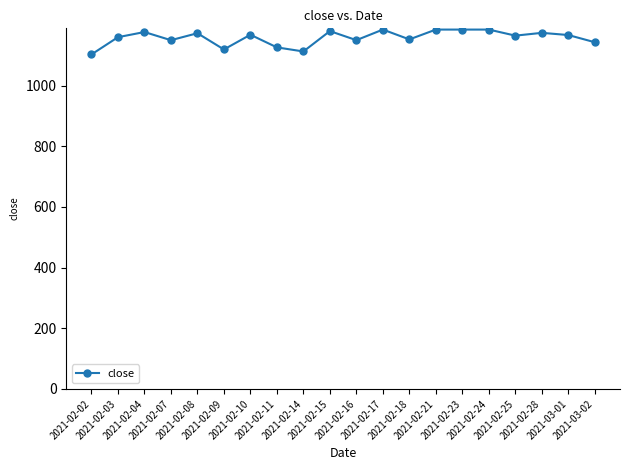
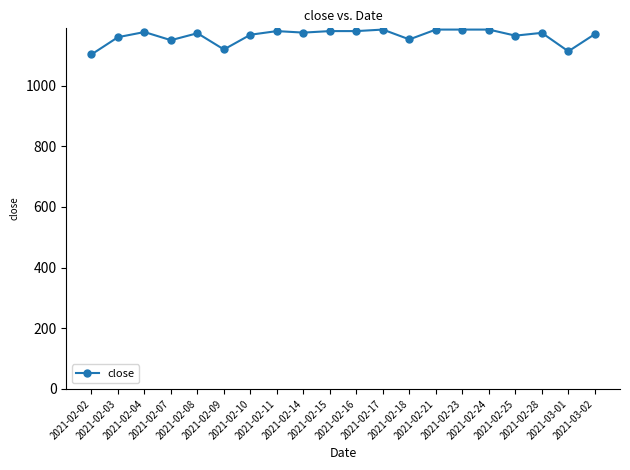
2021-02-11: 1130 -> 1180
2021-02-14: 1110 -> 1180
2021-02-16: 1150 -> 1180
2021-03-01: 1170 -> 1110
2021-03-02: 1140 -> 1170
